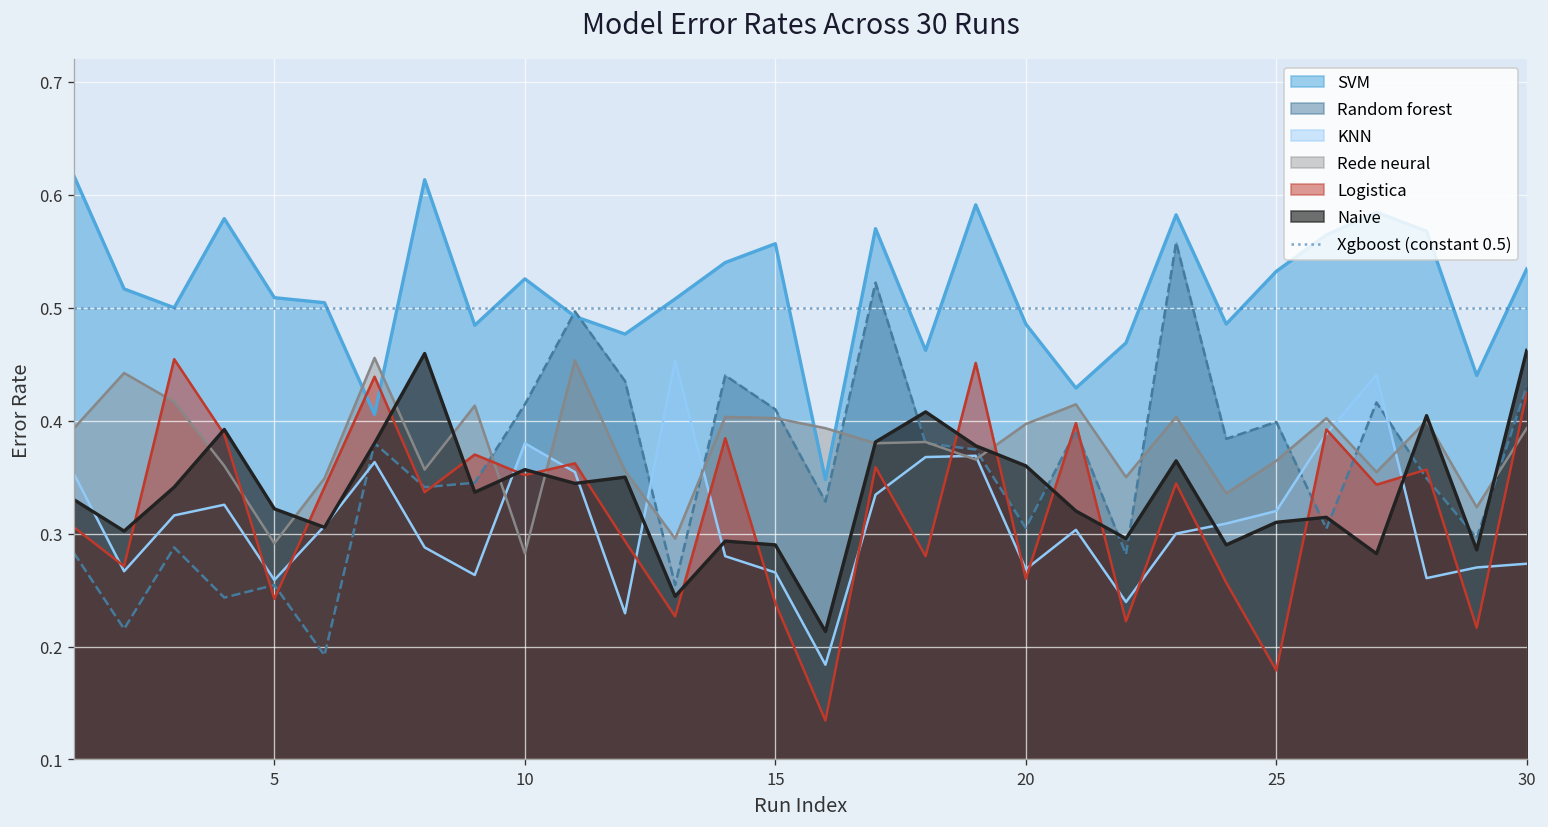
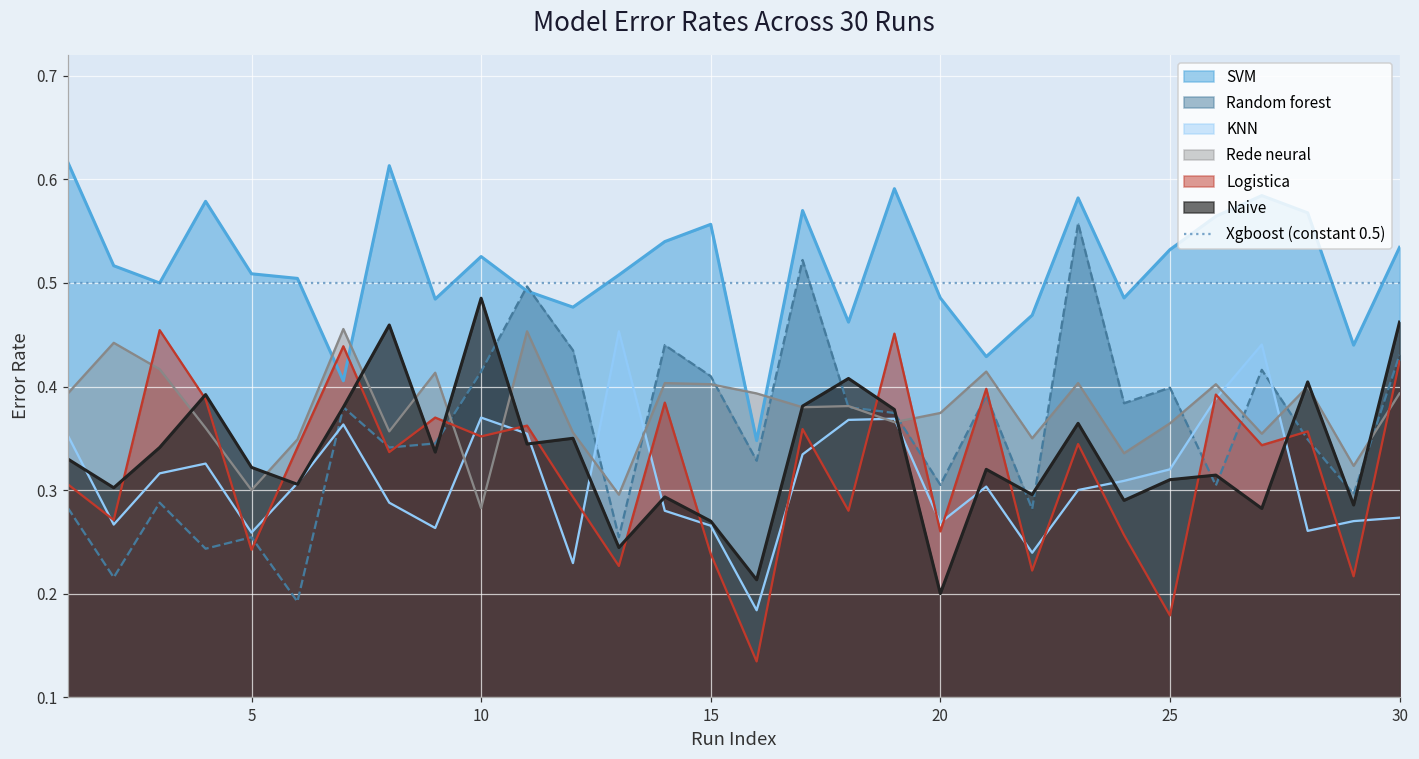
Rede neural, 5: 0.29 -> 0.30
KNN, 10: 0.38 -> 0.37
Naive, 10: 0.36 -> 0.49
Naive, 15: 0.29 -> 0.27
Rede neural, 20: 0.40 -> 0.37
Naive, 20: 0.36 -> 0.20
